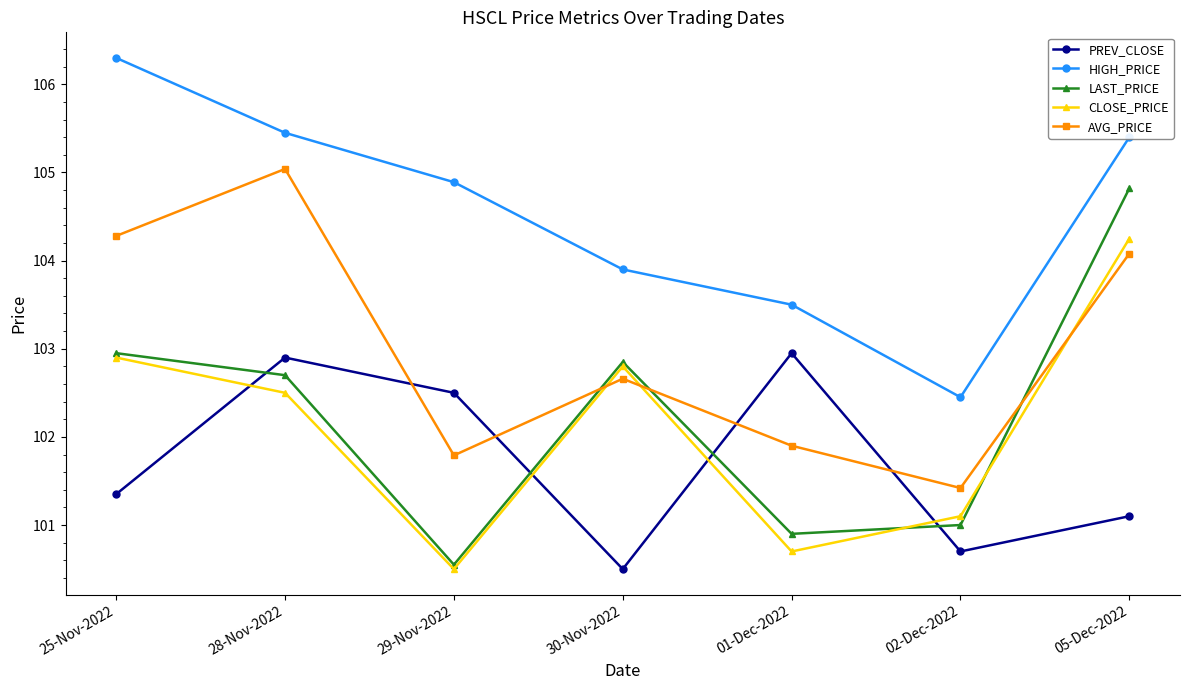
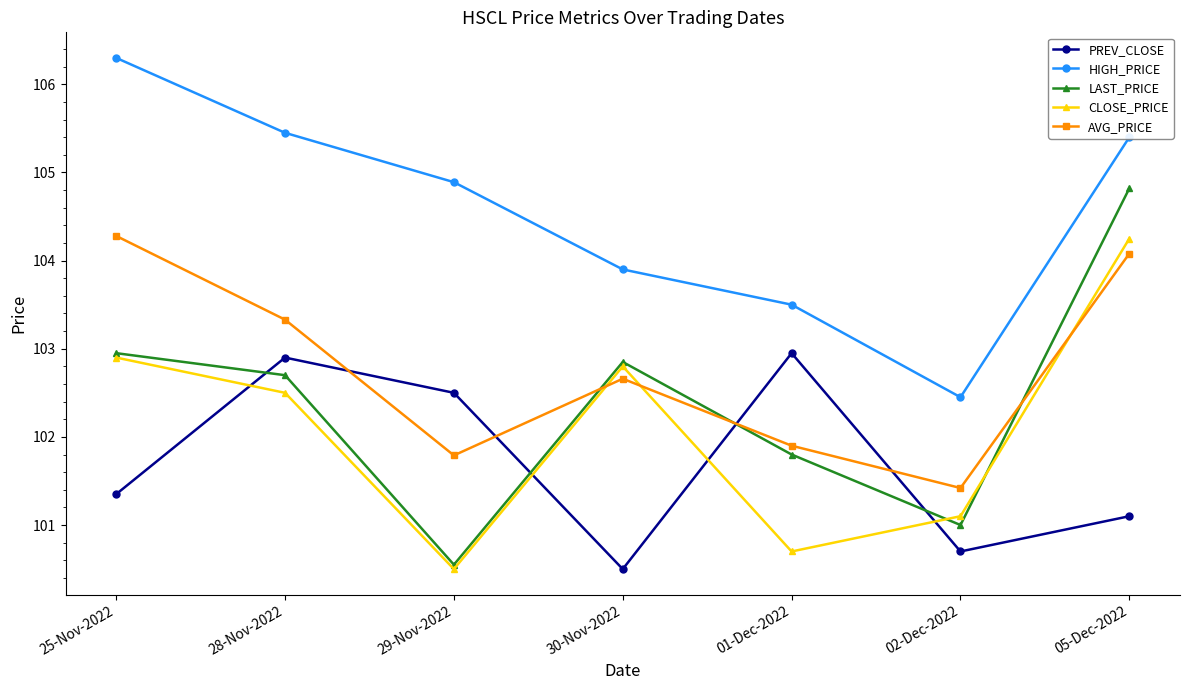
AVG_PRICE, 28-Nov-2022: 105.0 -> 103.3
LAST_PRICE, 01-Dec-2022: 100.9 -> 101.8
